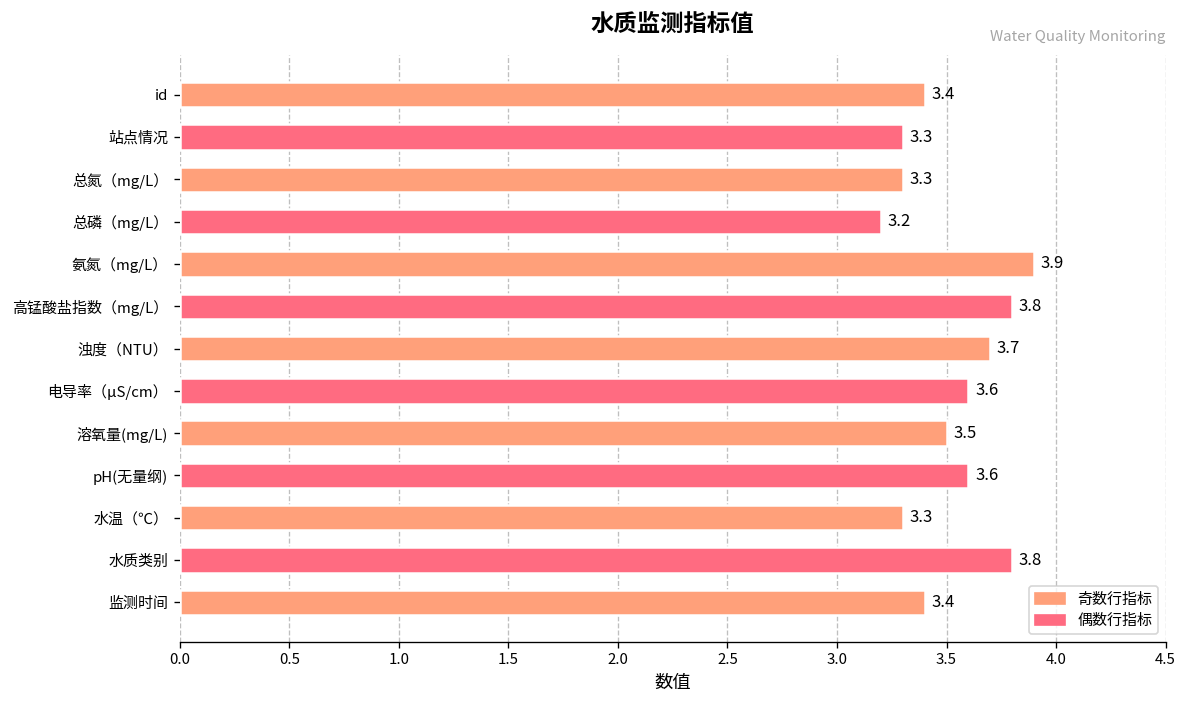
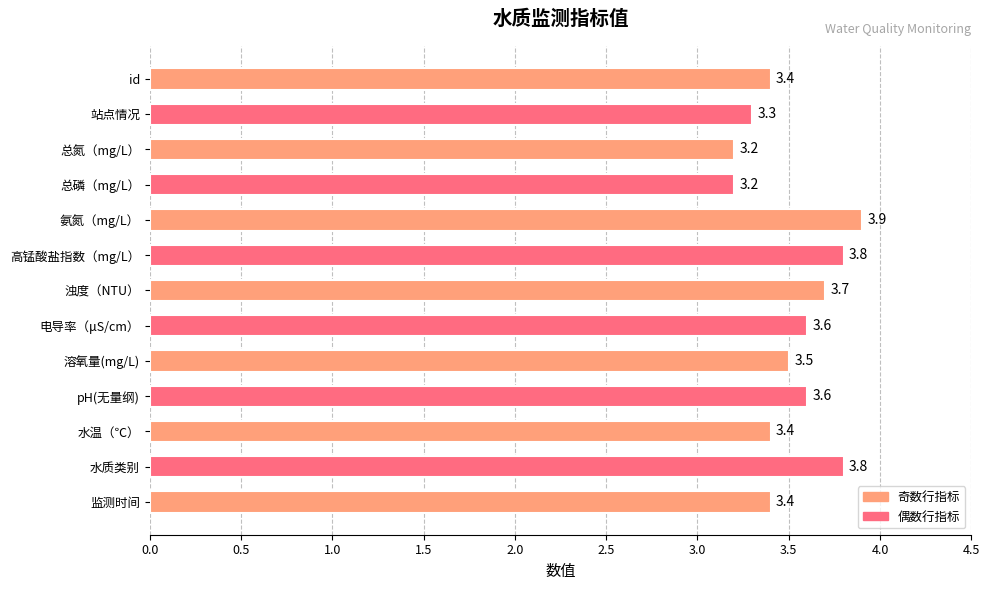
总氮（mg/L）: 3.3 -> 3.2
水温（℃）: 3.3 -> 3.4
